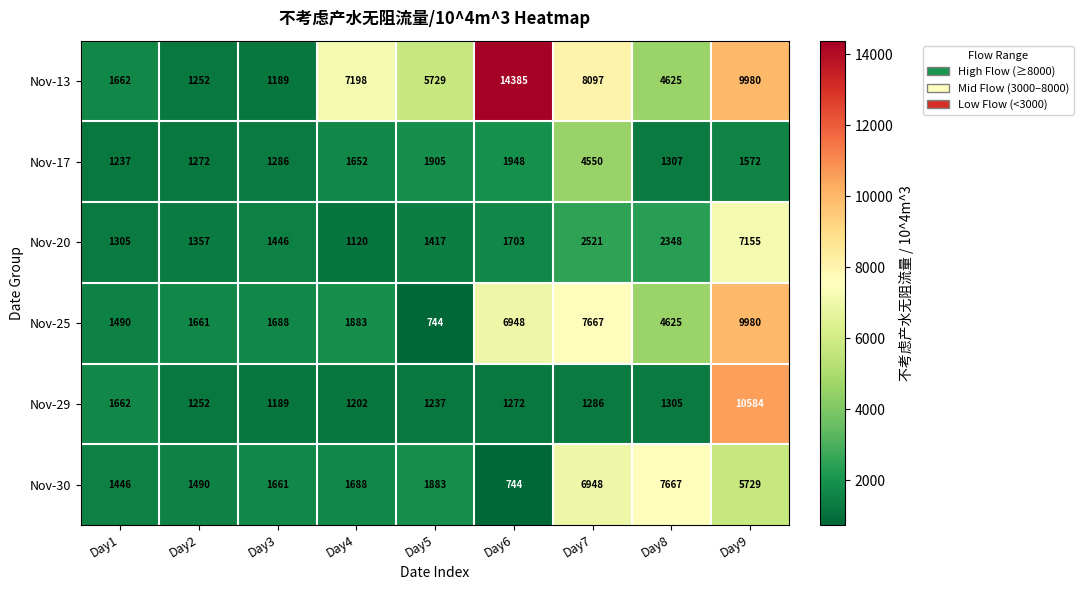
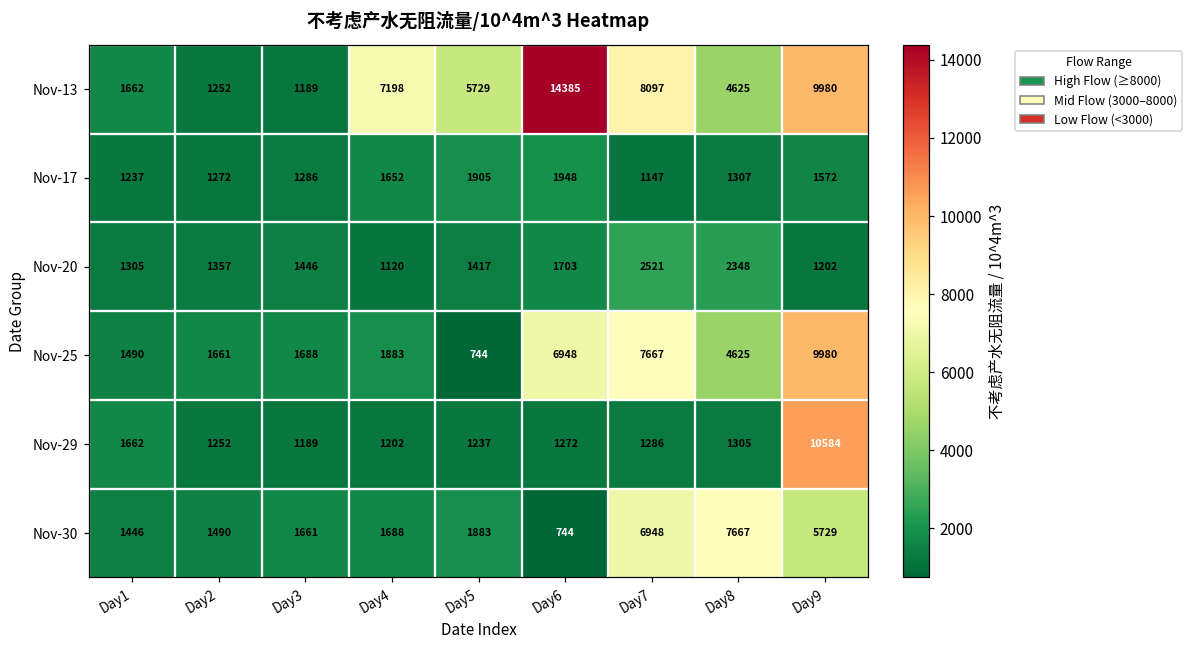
Nov-17, Day7: 4550 -> 1147
Nov-20, Day9: 7155 -> 1202
